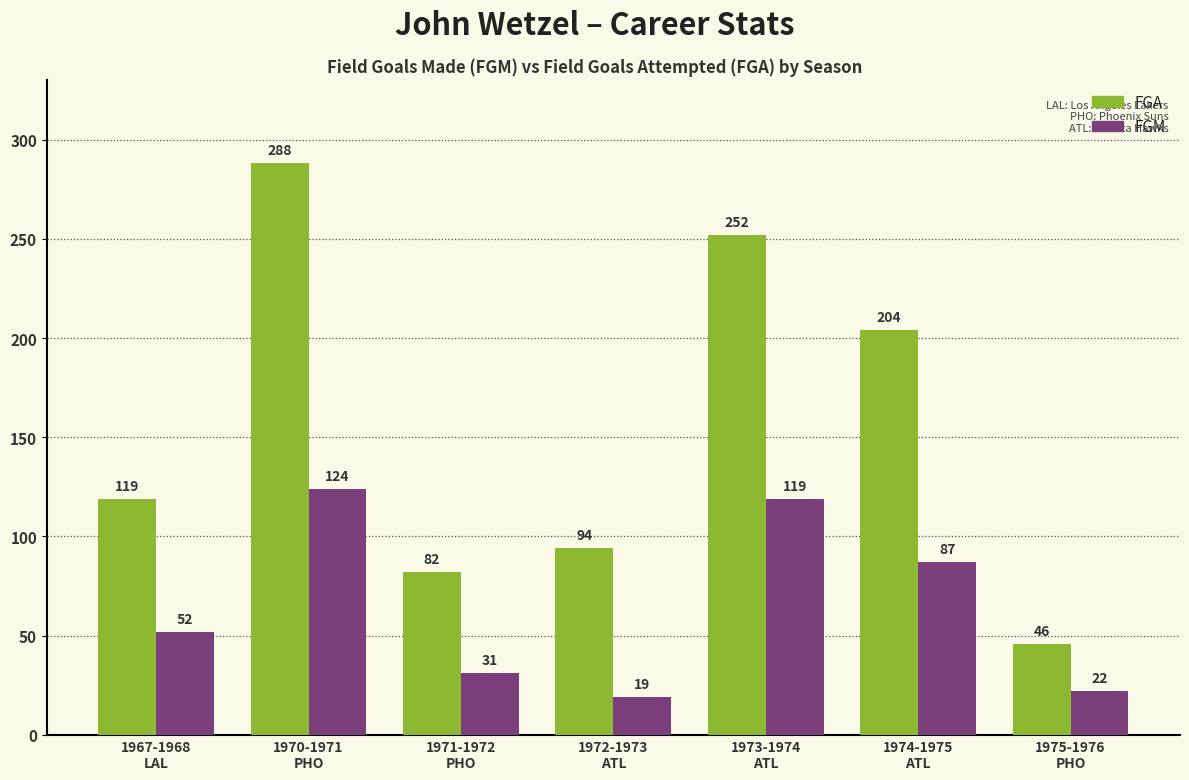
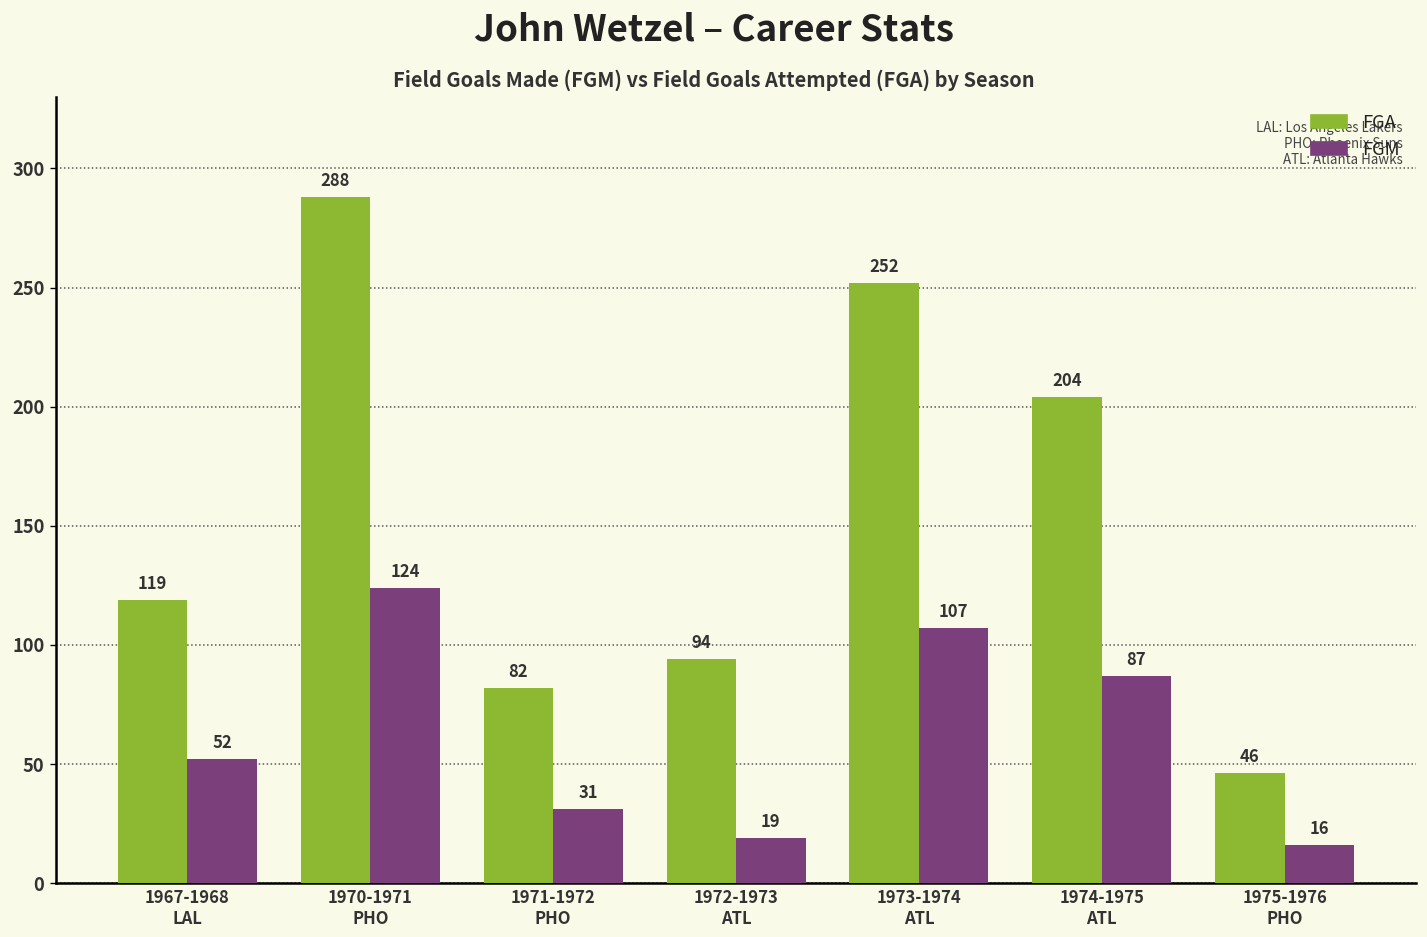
FGM, 1973-1974 ATL: 119 -> 107
FGM, 1975-1976 PHO: 22 -> 16
